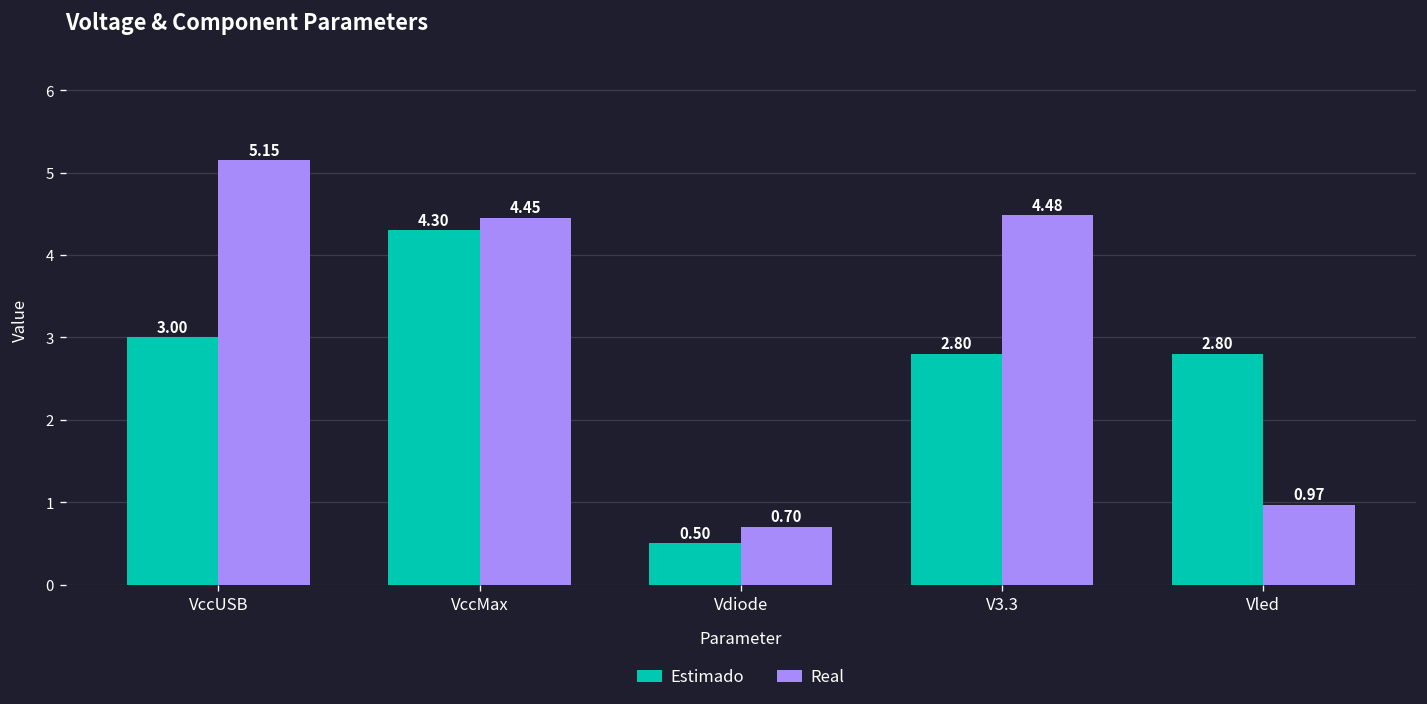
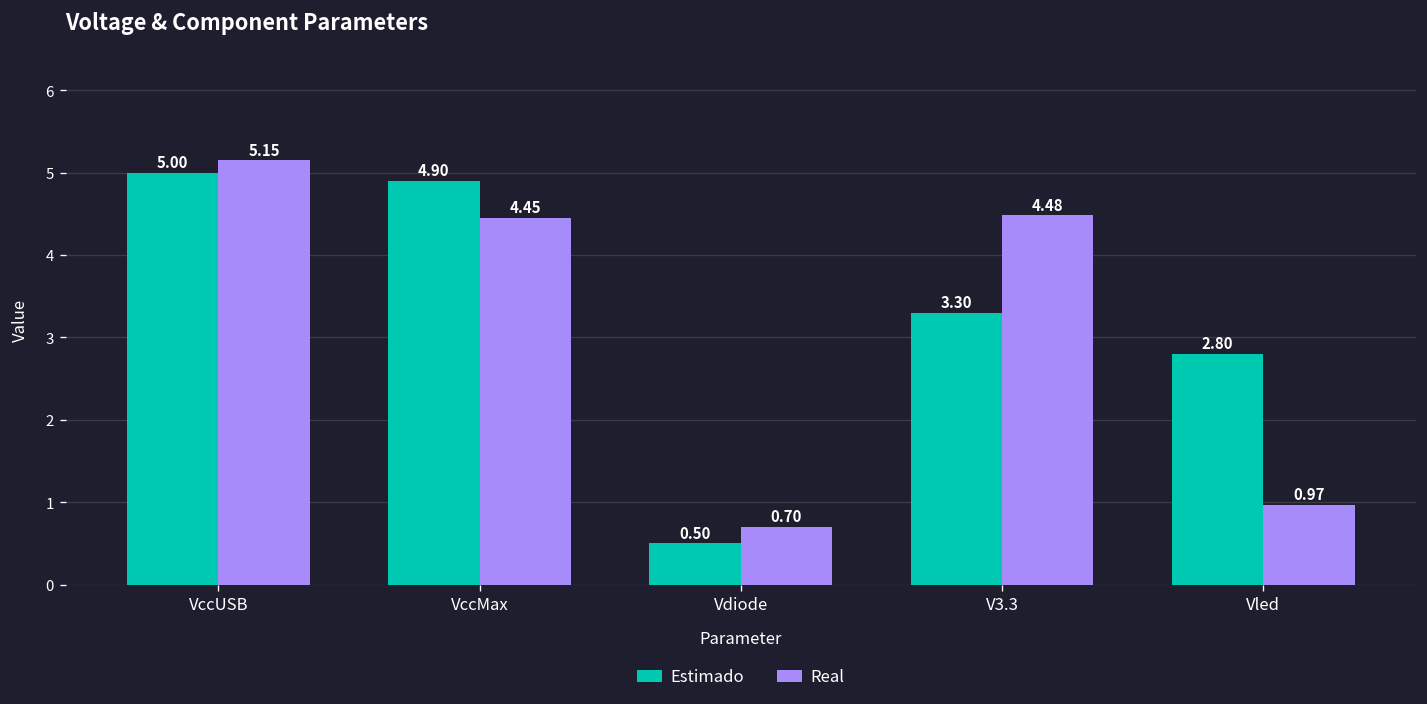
Estimado, VccUSB: 3.00 -> 5.00
Estimado, VccMax: 4.30 -> 4.90
Estimado, V3.3: 2.80 -> 3.30
